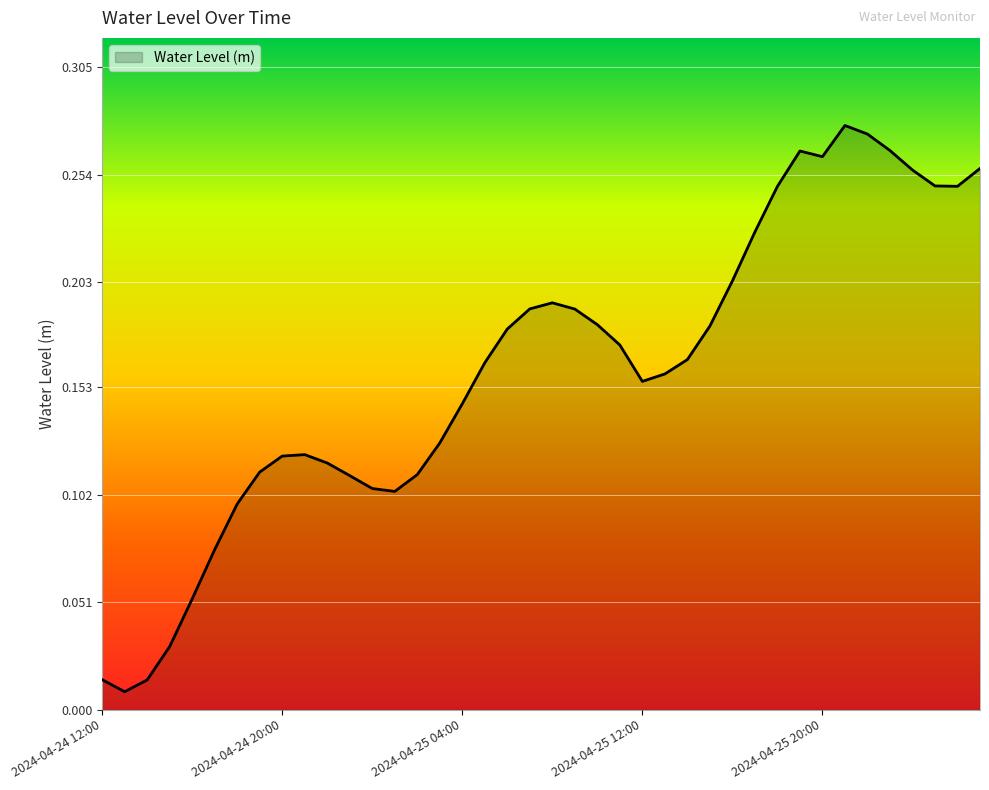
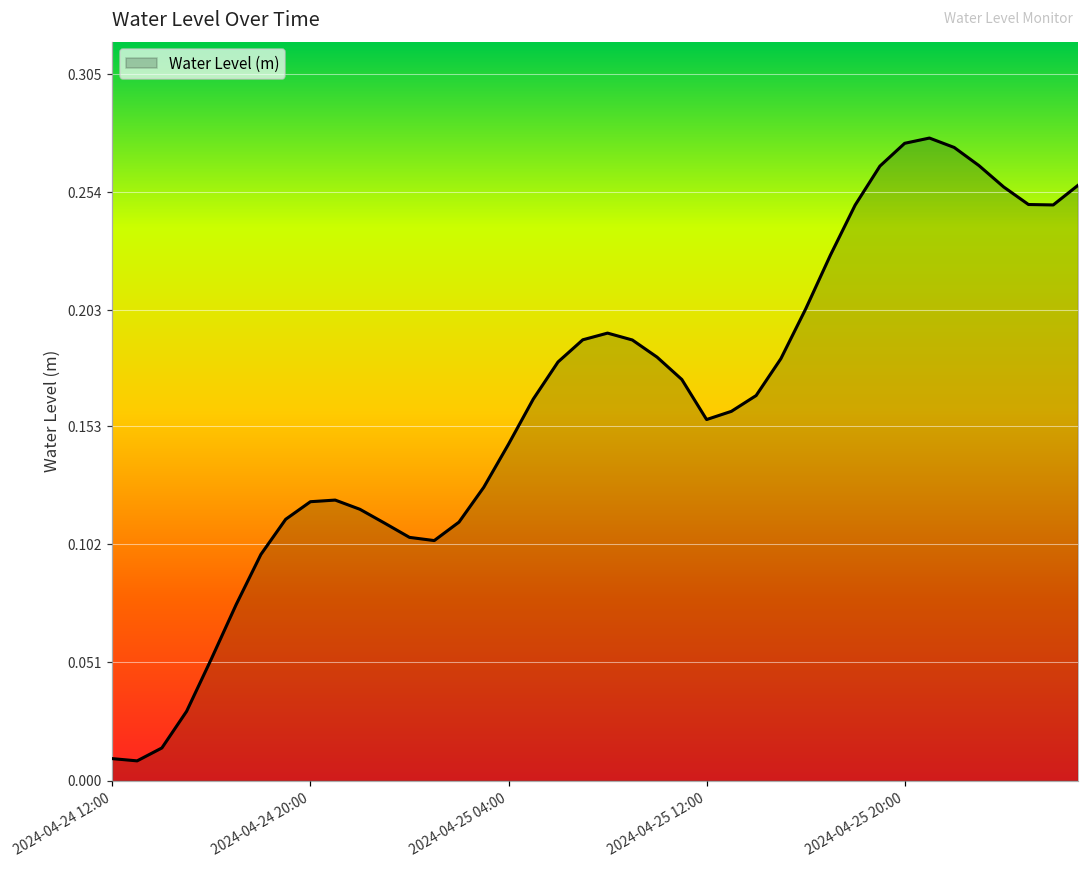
2024-04-24 12:00: 0.014 -> 0.009
2024-04-25 20:00: 0.263 -> 0.275
